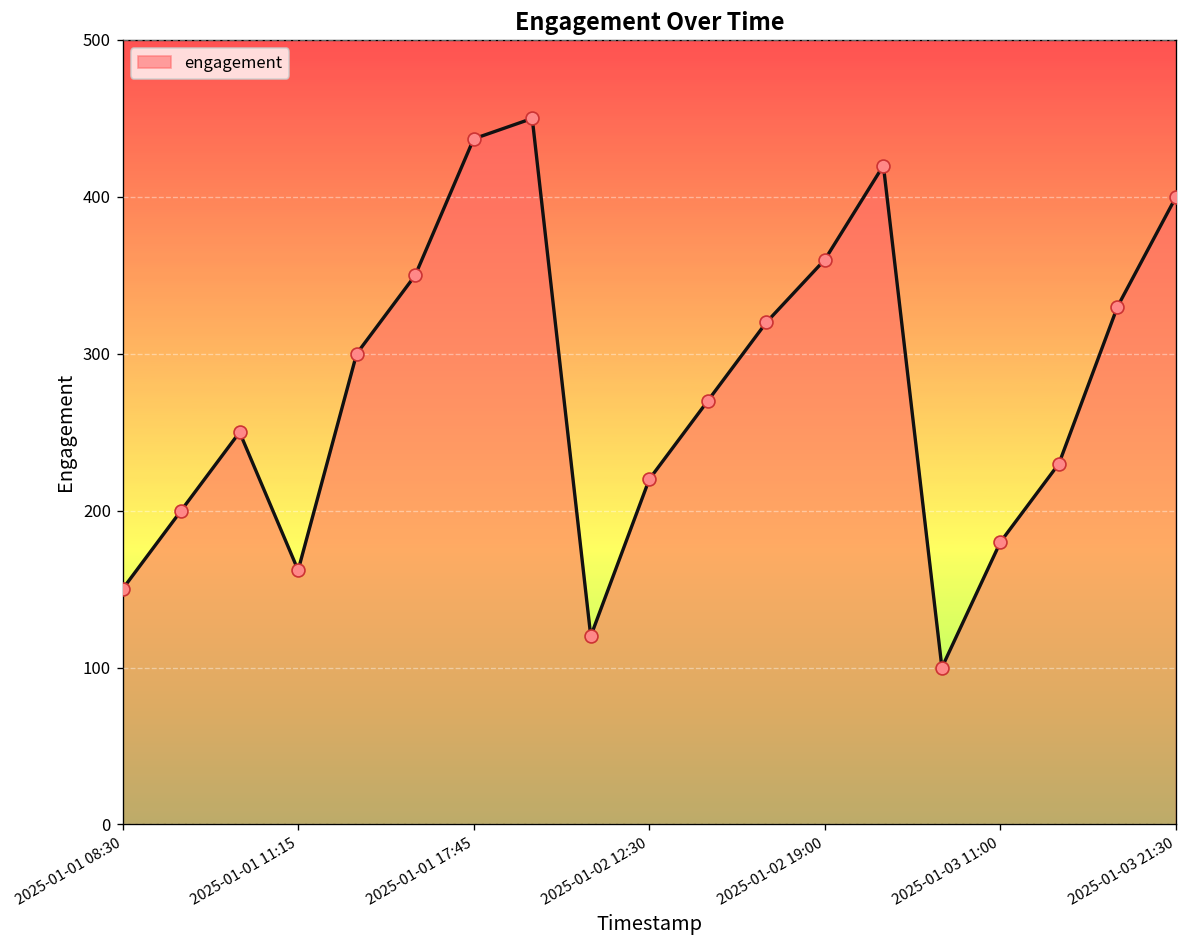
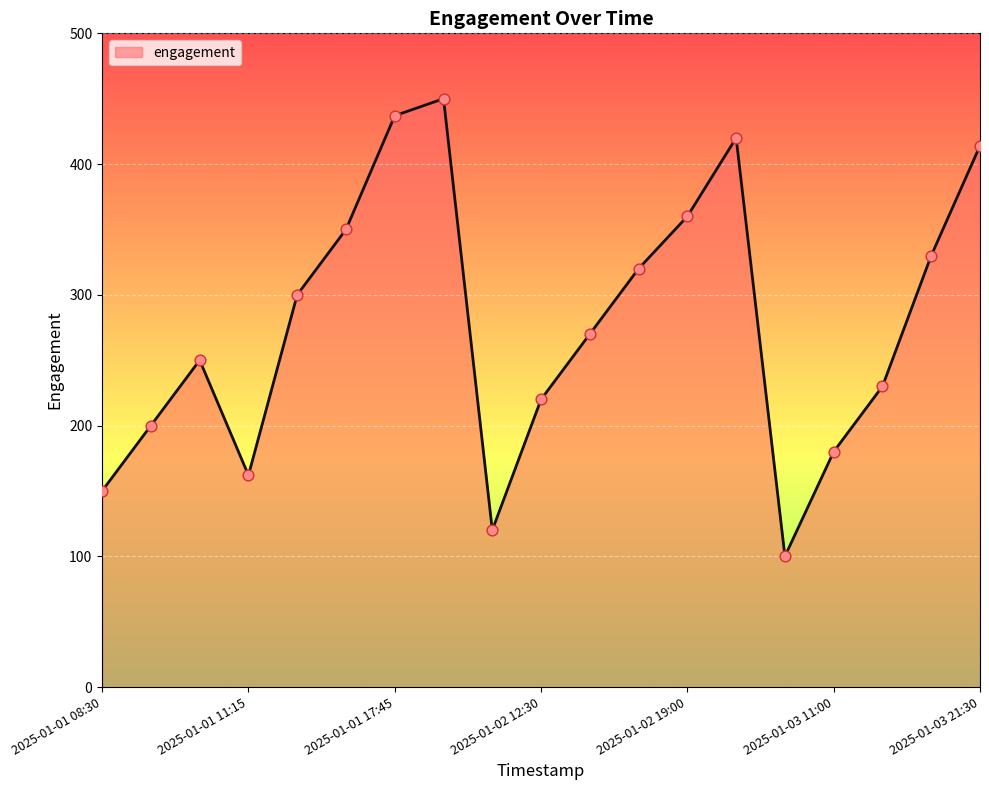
2025-01-03 21:30: 400 -> 414
